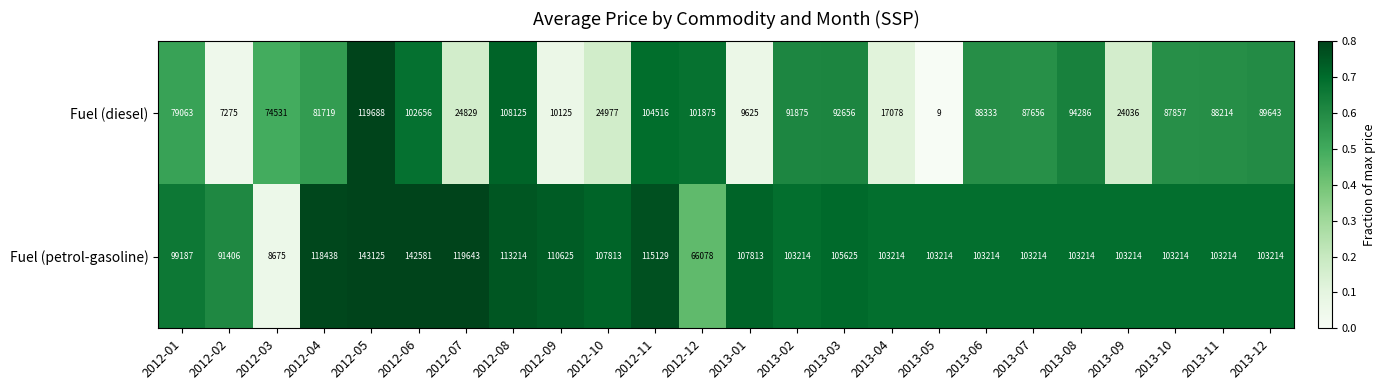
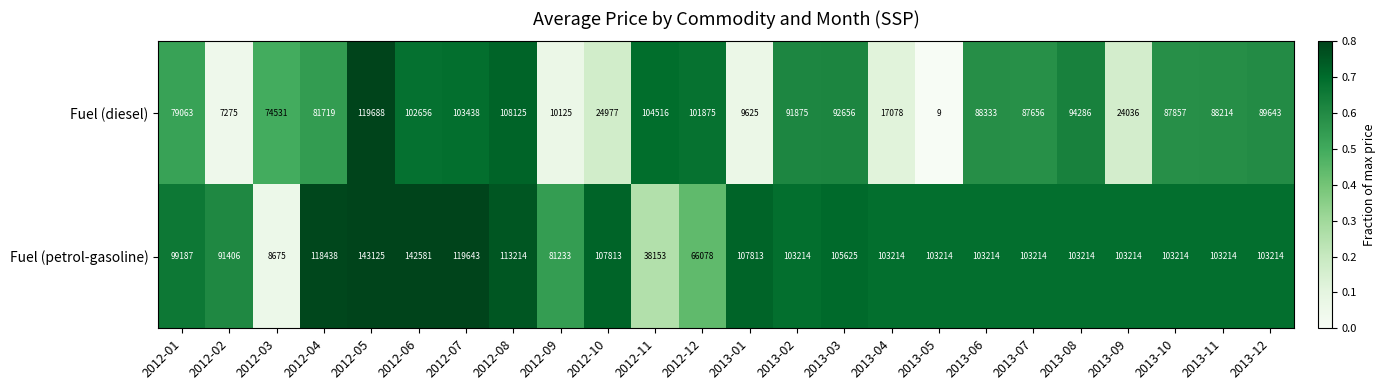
Fuel (diesel), 2012-07: 24829 -> 103438
Fuel (petrol-gasoline), 2012-09: 110625 -> 81233
Fuel (petrol-gasoline), 2012-11: 115129 -> 38153
